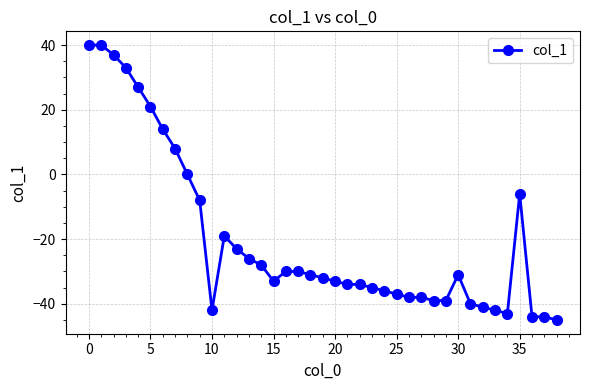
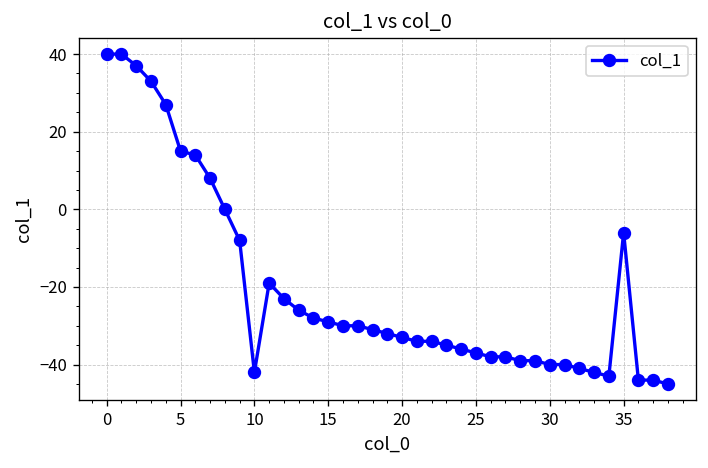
5: 21 -> 15
15: -33 -> -29
30: -31 -> -40
